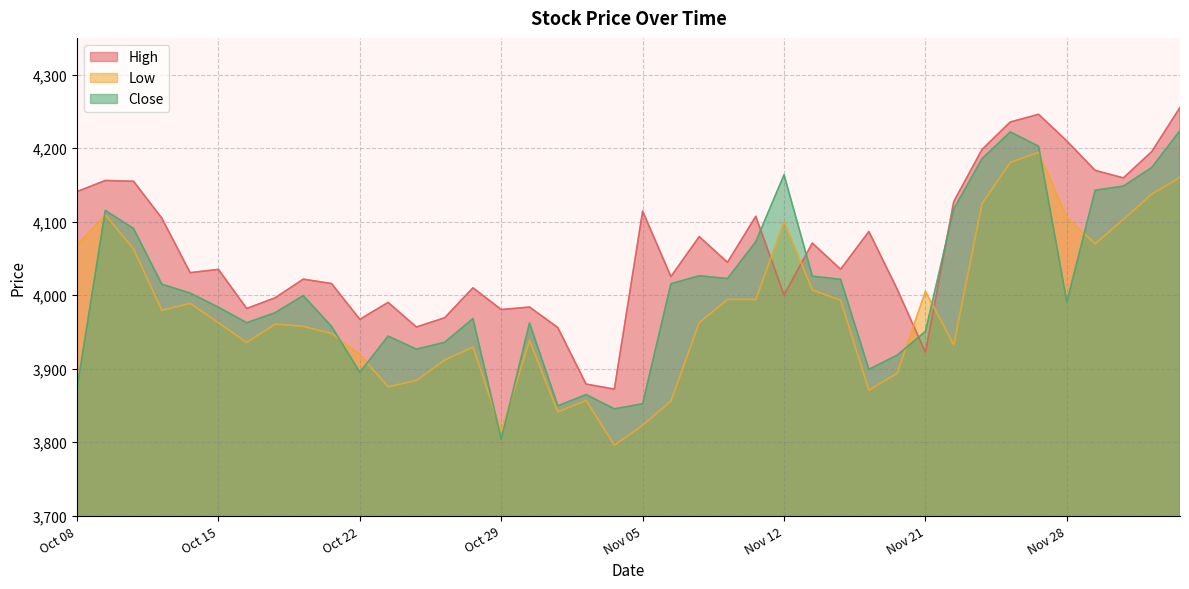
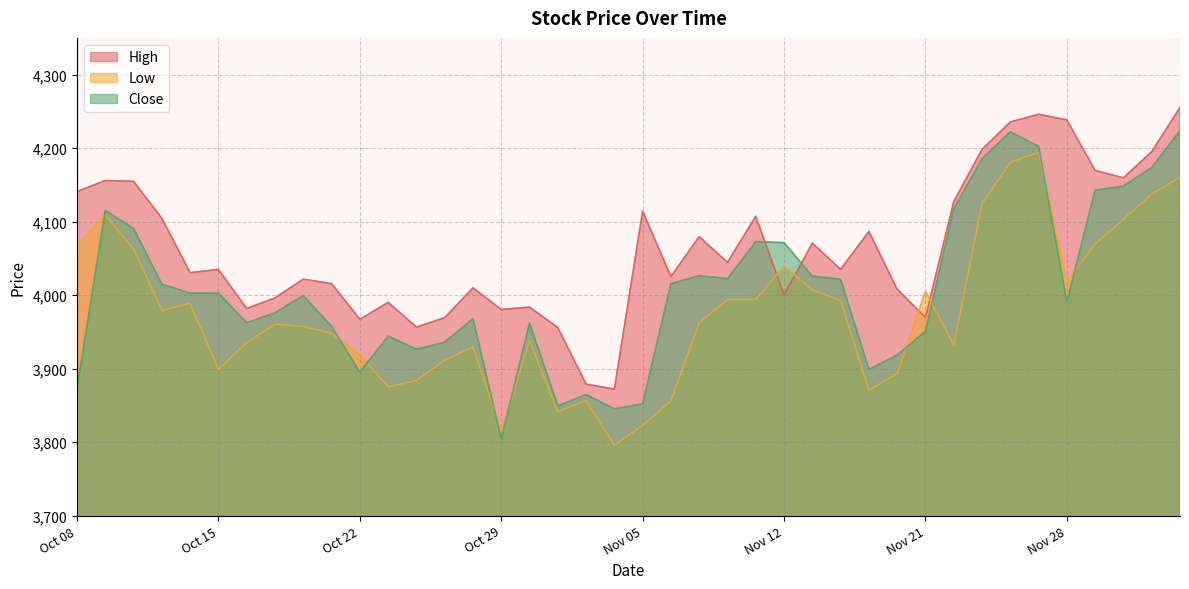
Low, Oct 15: 3,960 -> 3,900
Close, Oct 15: 3,980 -> 4,000
Low, Nov 12: 4,100 -> 4,040
Close, Nov 12: 4,160 -> 4,070
High, Nov 21: 3,920 -> 3,970
High, Nov 28: 4,210 -> 4,240
Low, Nov 28: 4,110 -> 4,020
